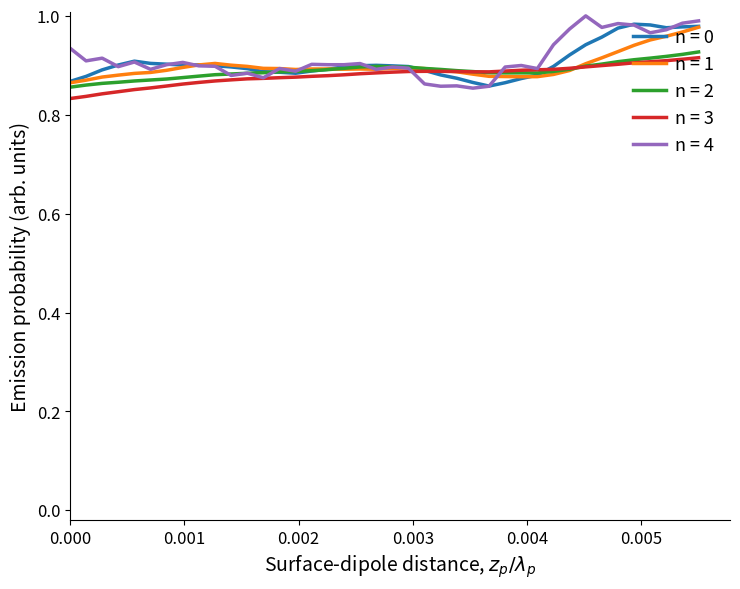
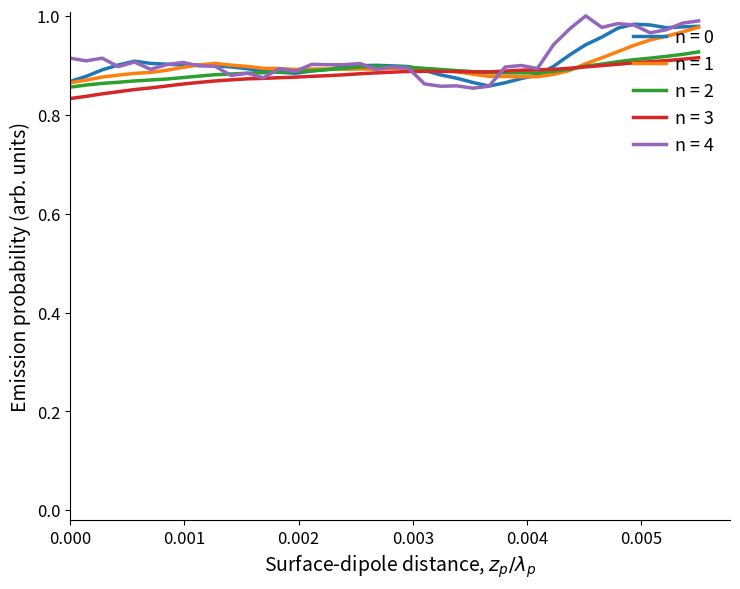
n = 4, 0.000: 0.93 -> 0.91
